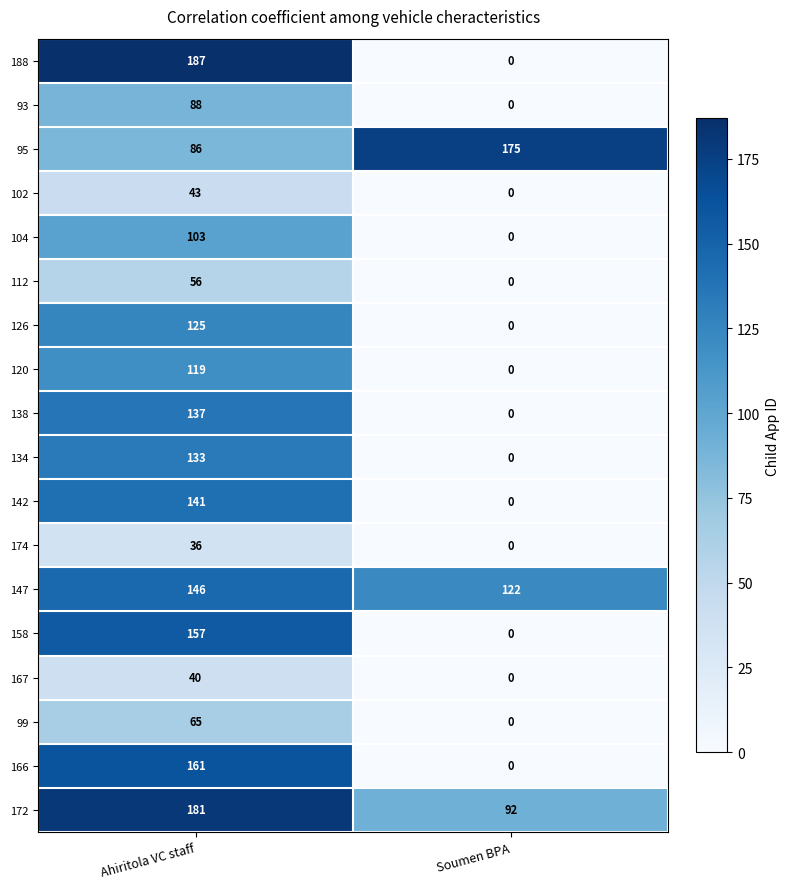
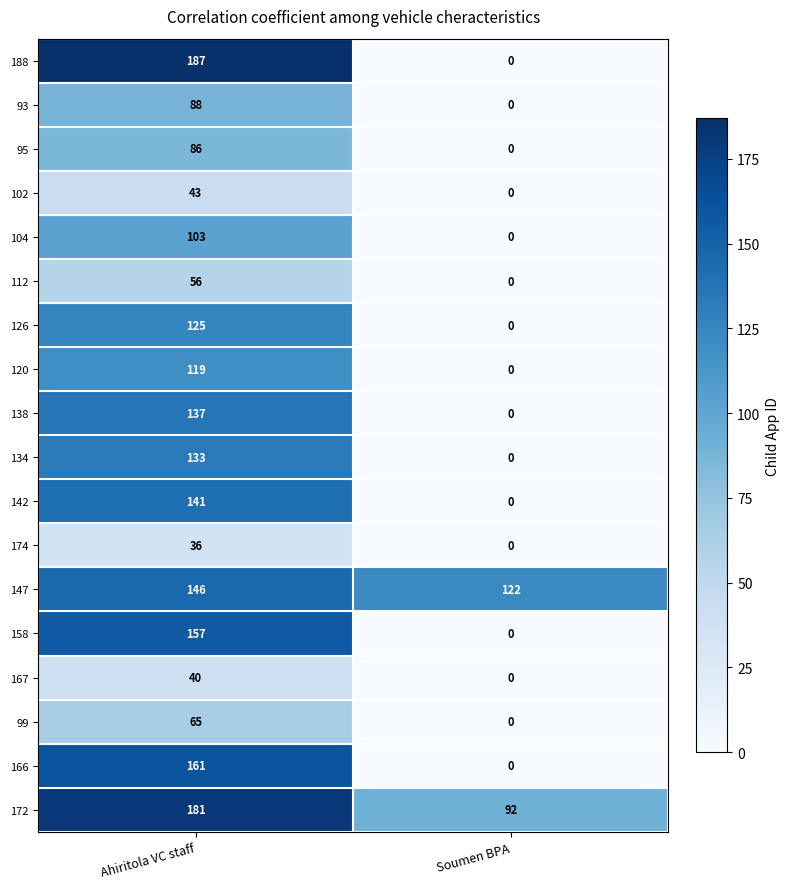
95, Soumen BPA: 175 -> 0
